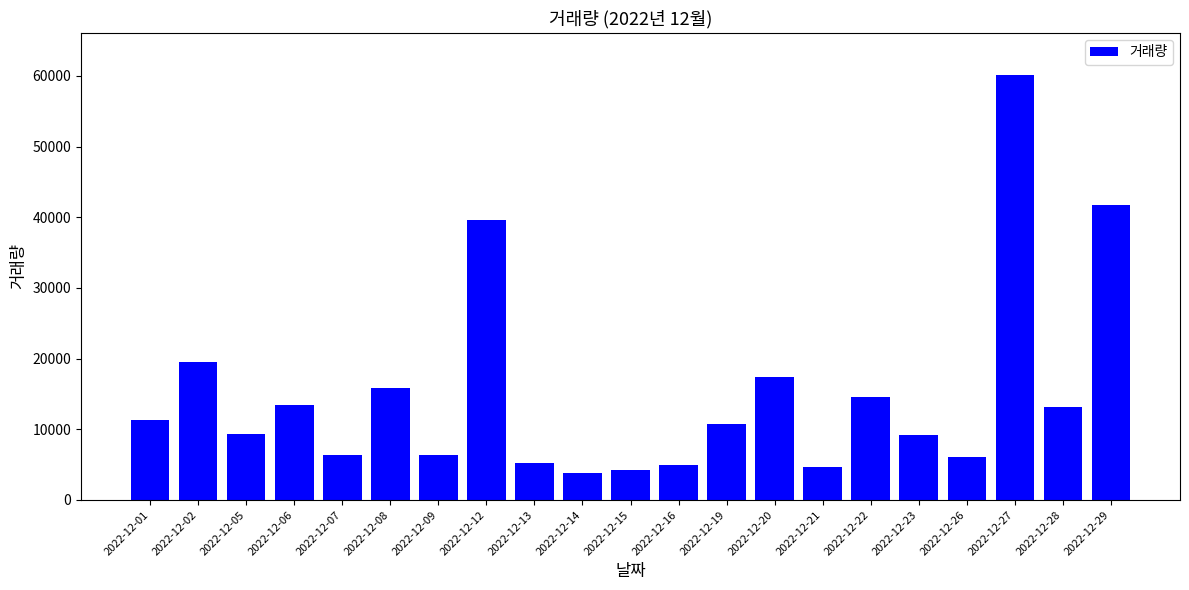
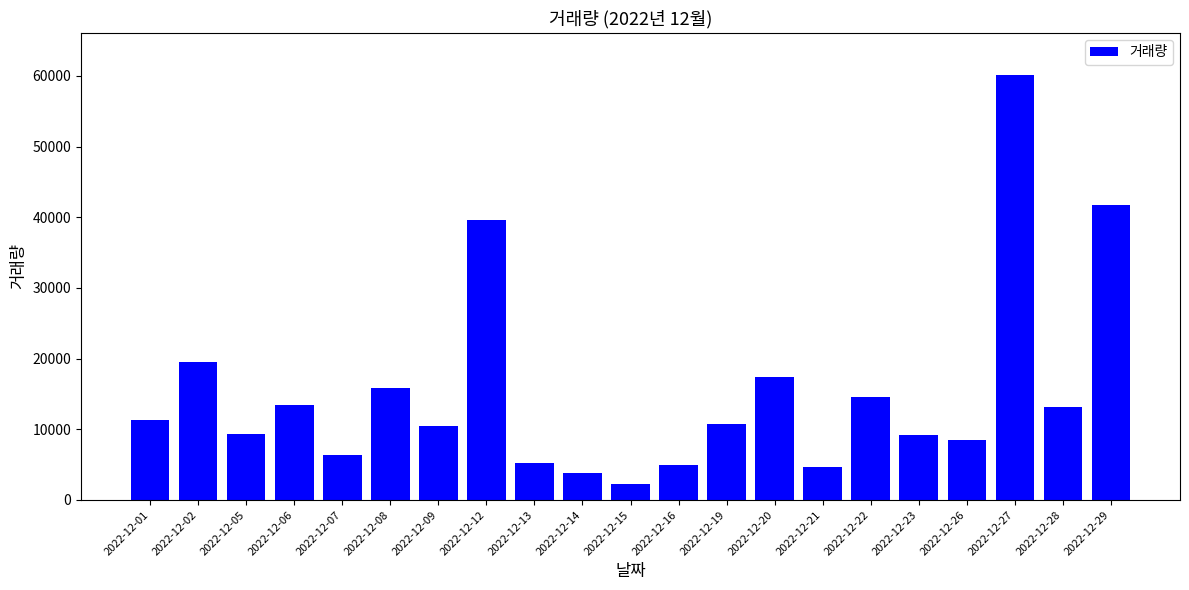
2022-12-09: 6000 -> 11000
2022-12-15: 4000 -> 2000
2022-12-26: 6000 -> 9000
